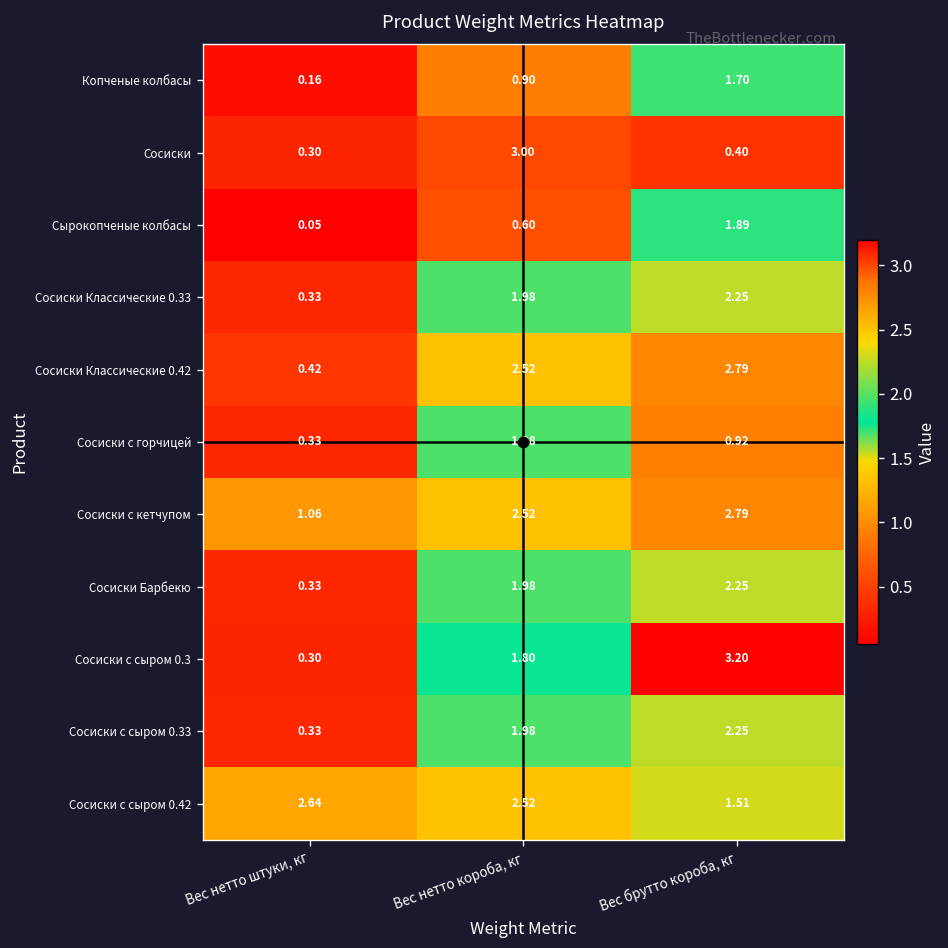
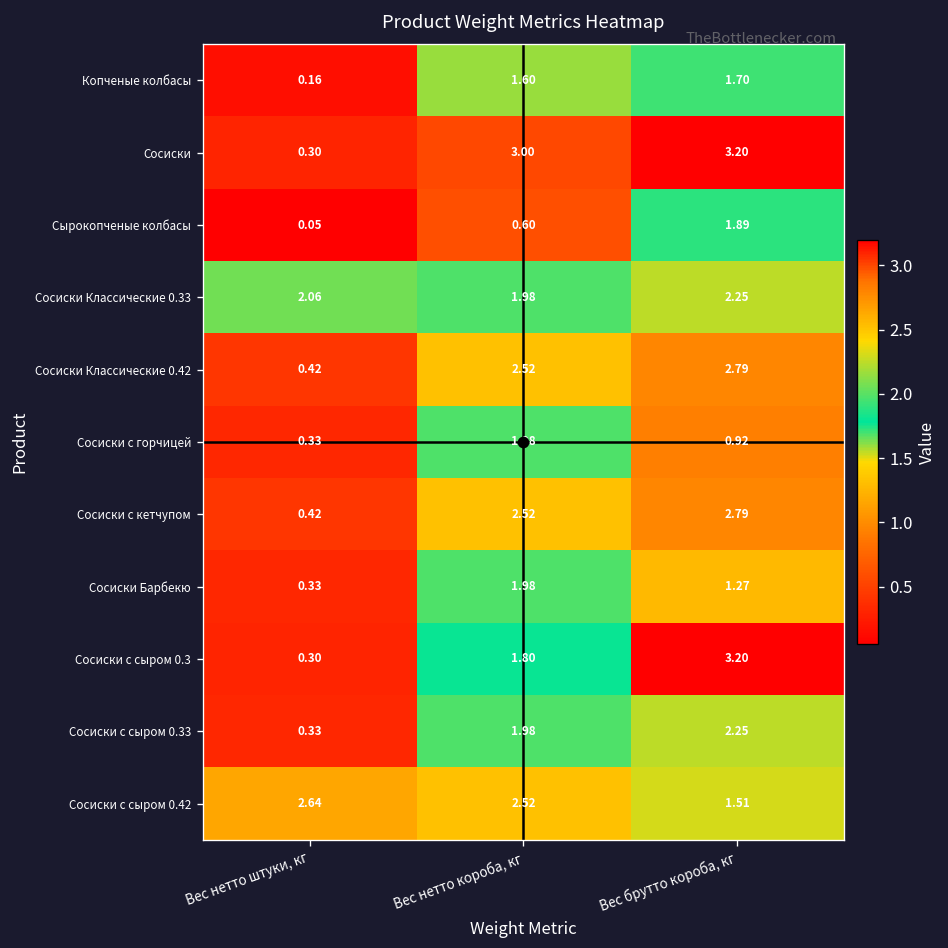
Копченые колбасы, Вес нетто короба, кг: 0.90 -> 1.60
Сосиски, Вес брутто короба, кг: 0.40 -> 3.20
Сосиски Классические 0.33, Вес нетто штуки, кг: 0.33 -> 2.06
Сосиски с кетчупом, Вес нетто штуки, кг: 1.06 -> 0.42
Сосиски Барбекю, Вес брутто короба, кг: 2.25 -> 1.27
